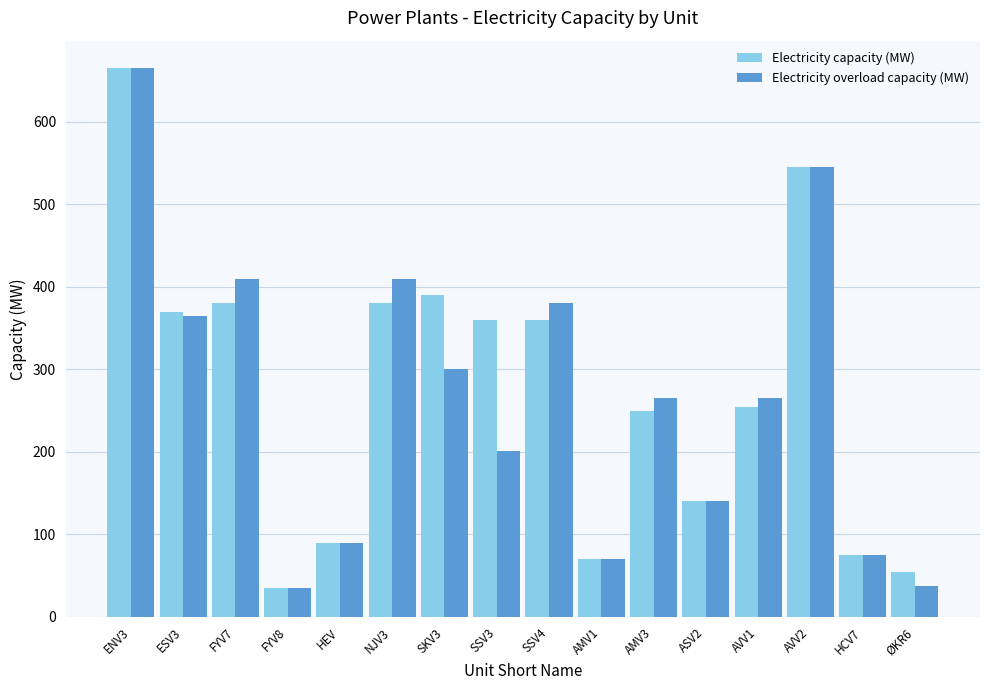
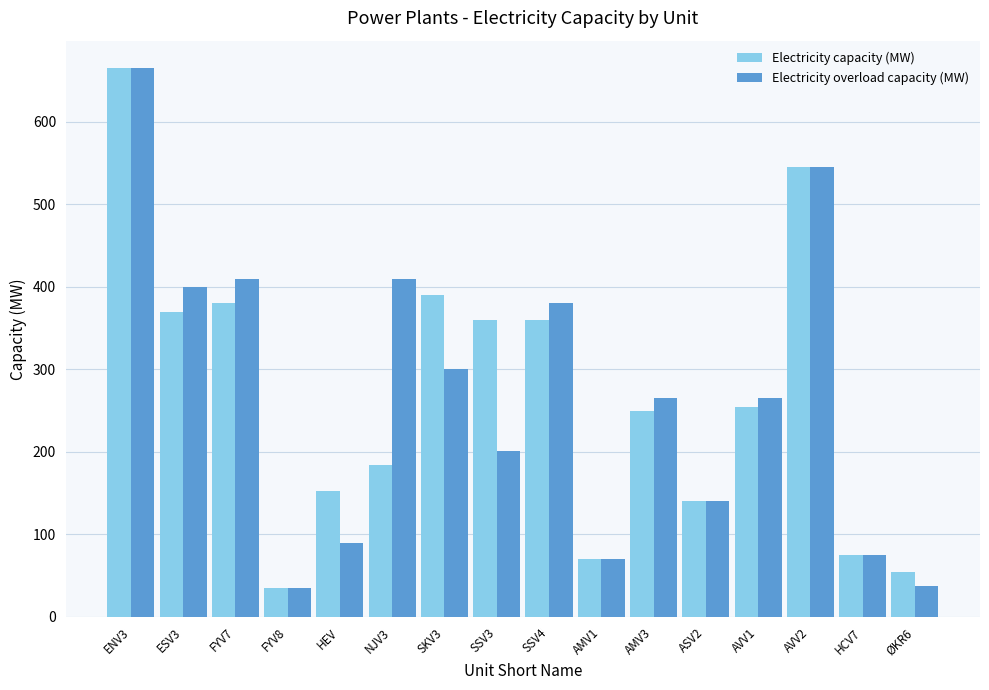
Electricity overload capacity (MW), ESV3: 370 -> 400
Electricity capacity (MW), HEV: 90 -> 150
Electricity capacity (MW), NJV3: 380 -> 180
